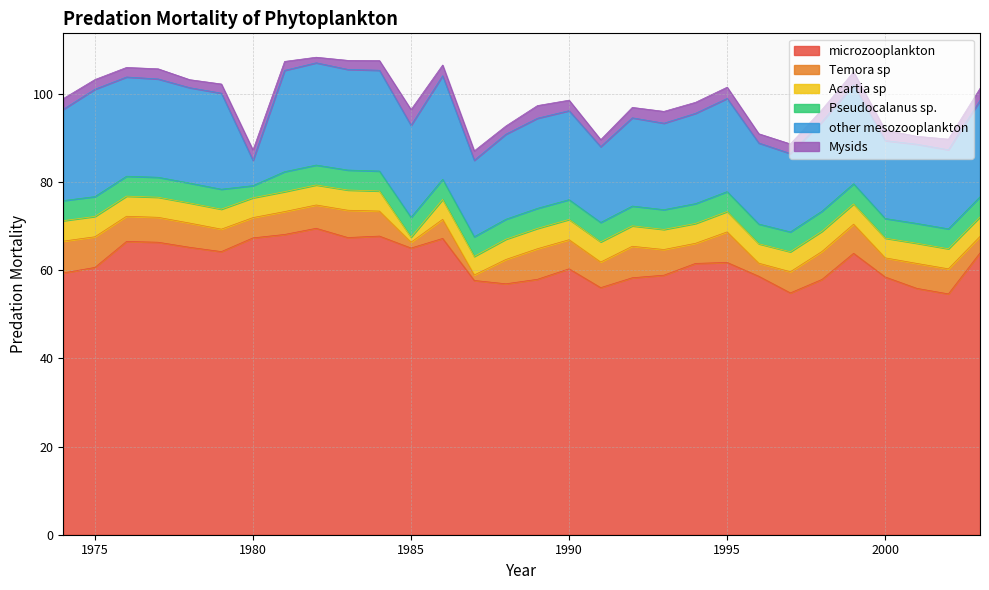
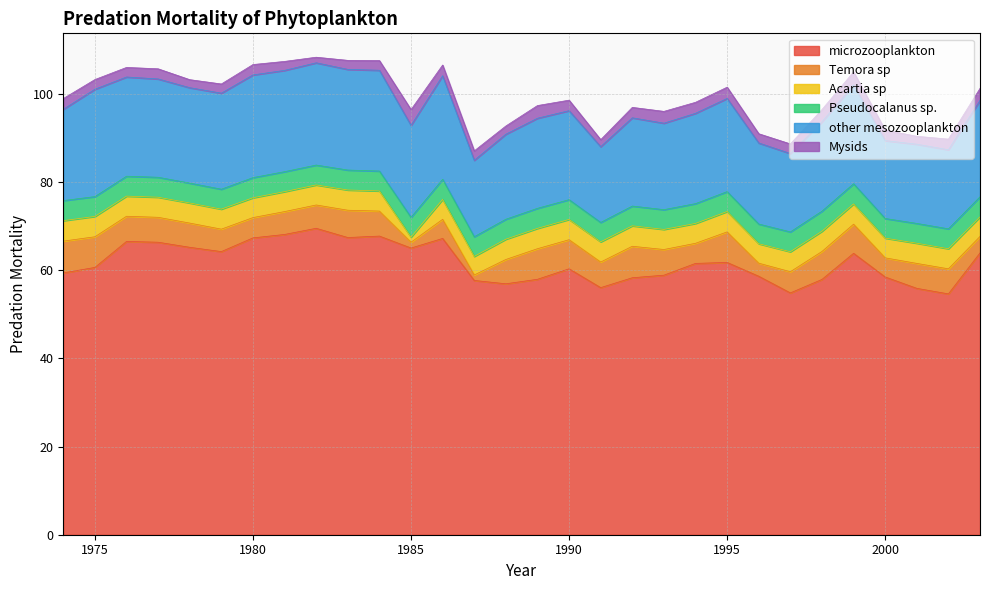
Pseudocalanus sp., 1980: 3 -> 5
other mesozooplankton, 1980: 6 -> 23
